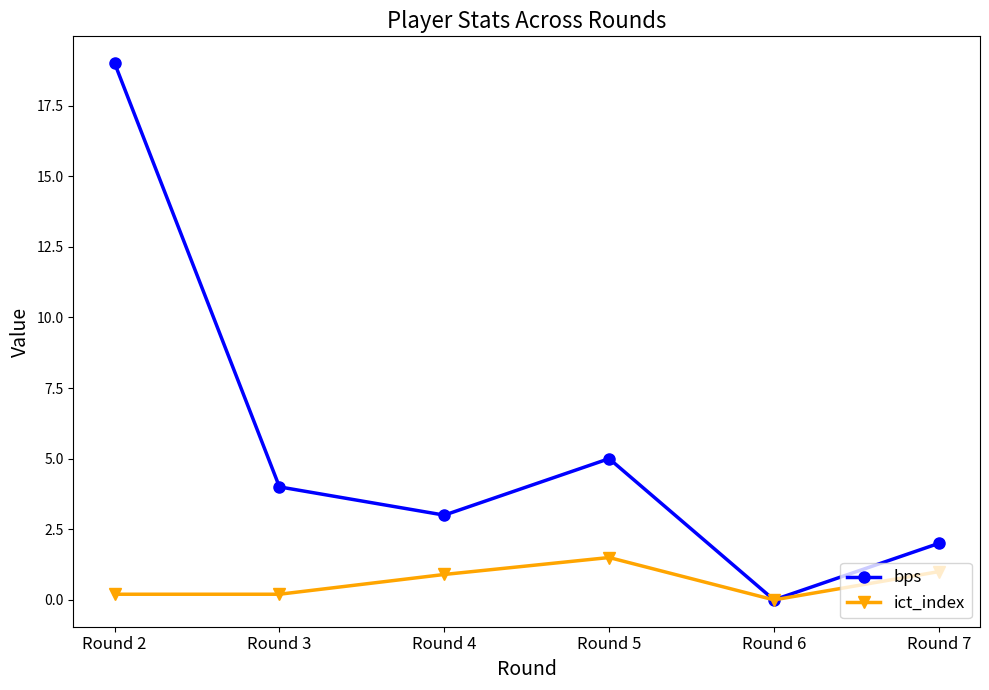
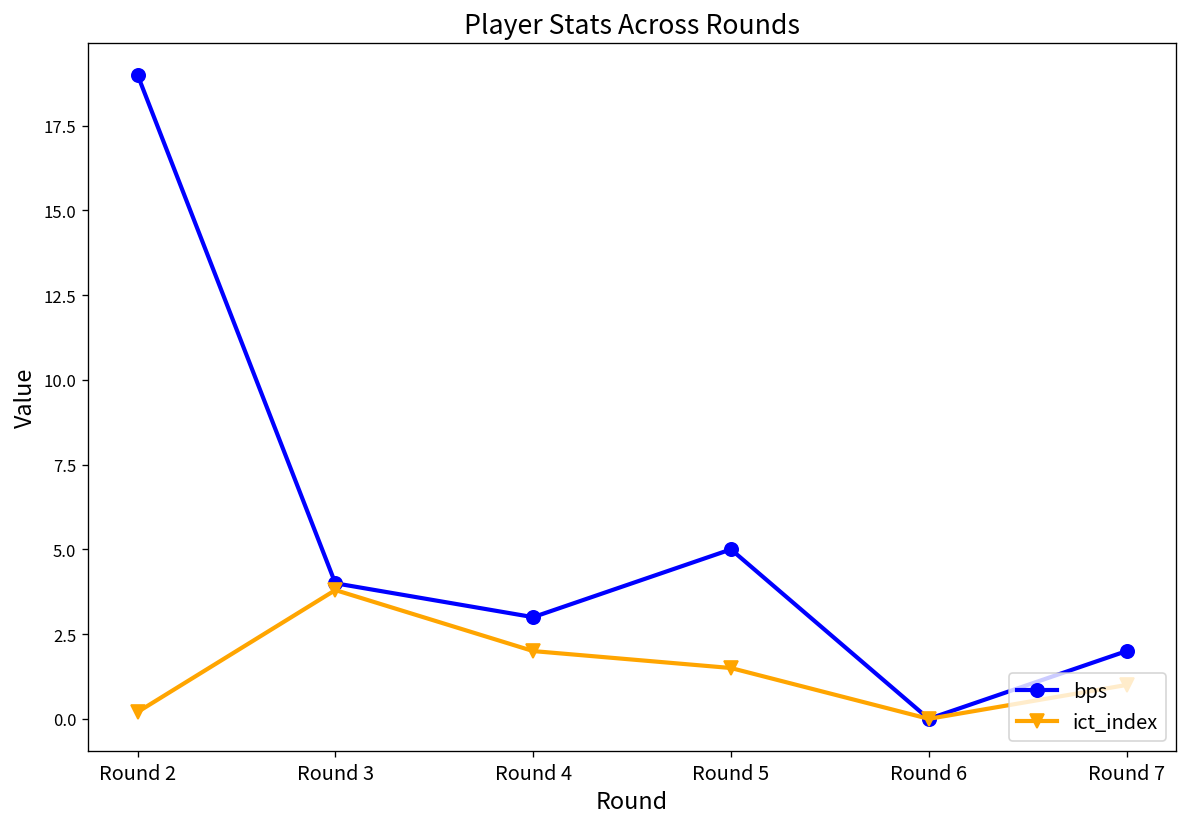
ict_index, Round 3: 0.2 -> 3.8
ict_index, Round 4: 0.9 -> 2.0
